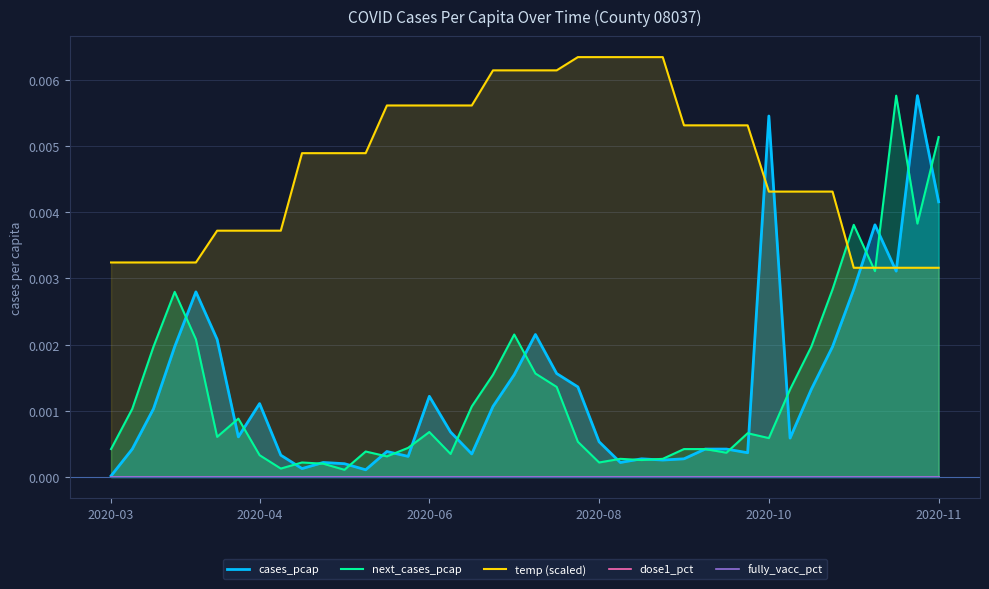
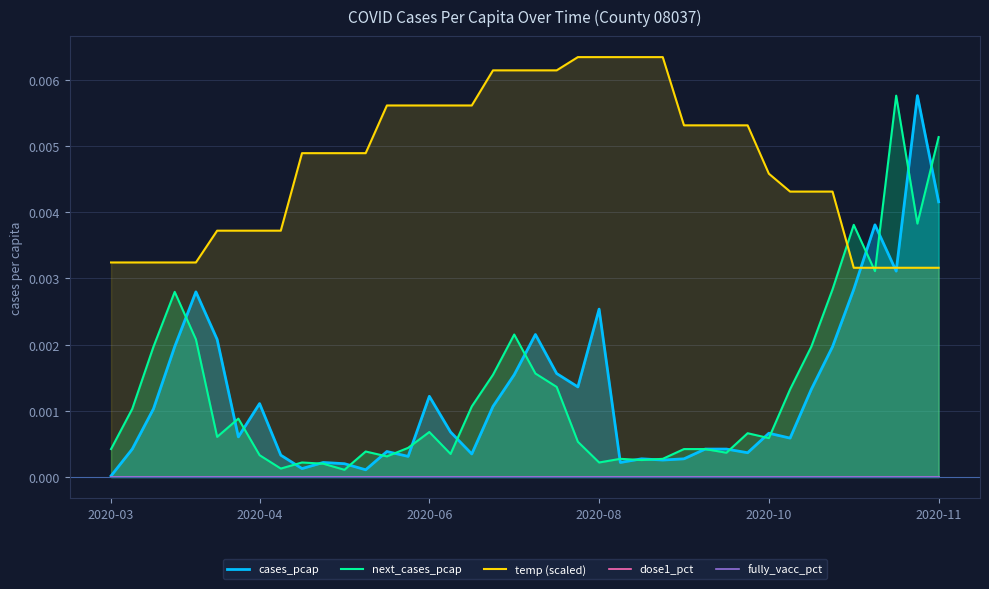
cases_pcap, 2020-08: 0.0005 -> 0.0025
cases_pcap, 2020-10: 0.0055 -> 0.0007
temp (scaled), 2020-10: 0.0043 -> 0.0046
